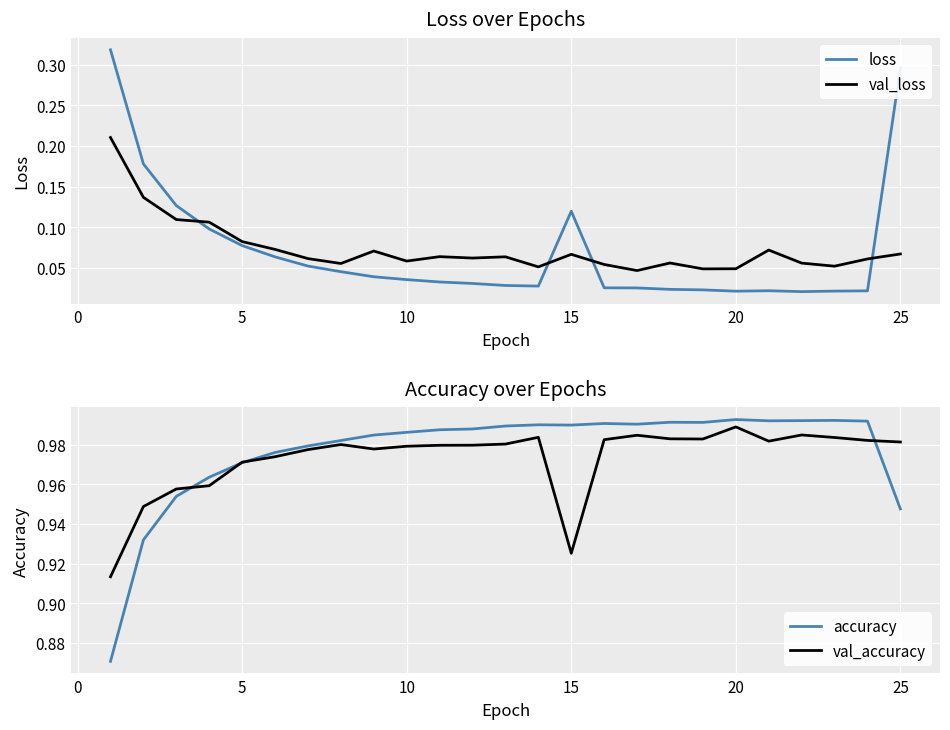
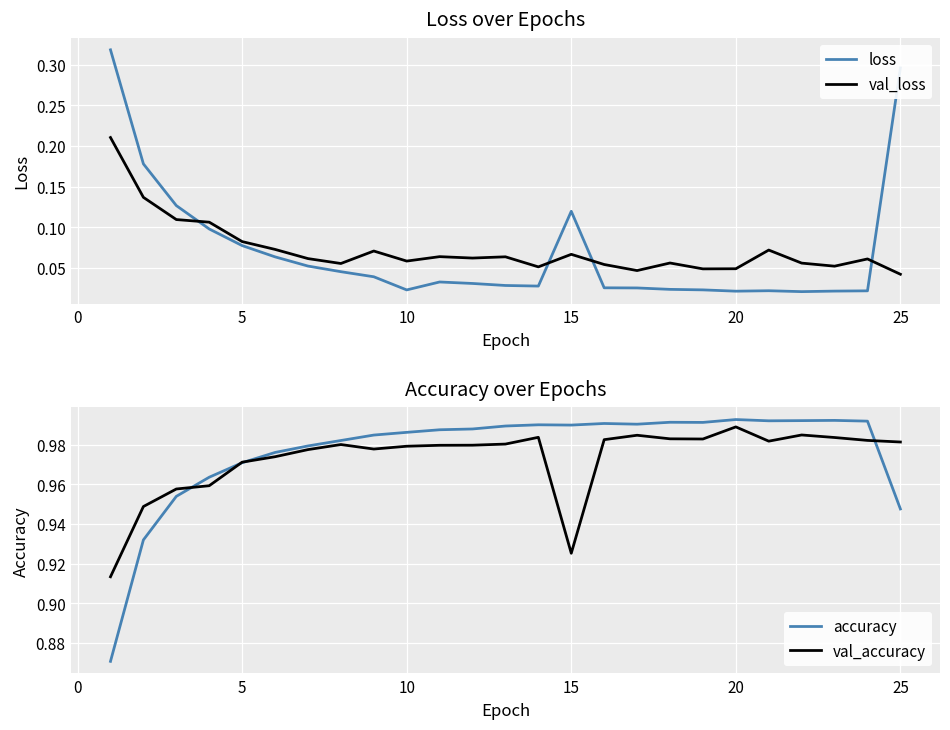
Loss over Epochs, loss, 10: 0.04 -> 0.02
Loss over Epochs, val_loss, 25: 0.07 -> 0.04
